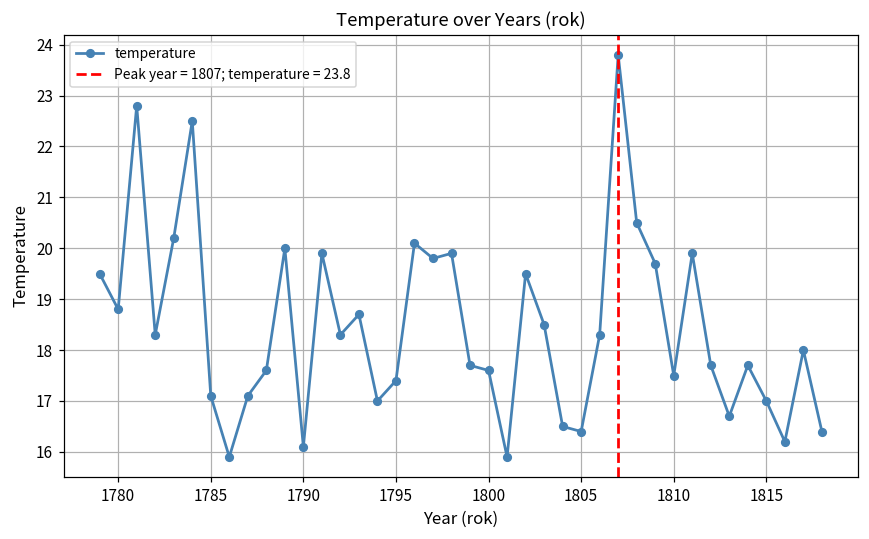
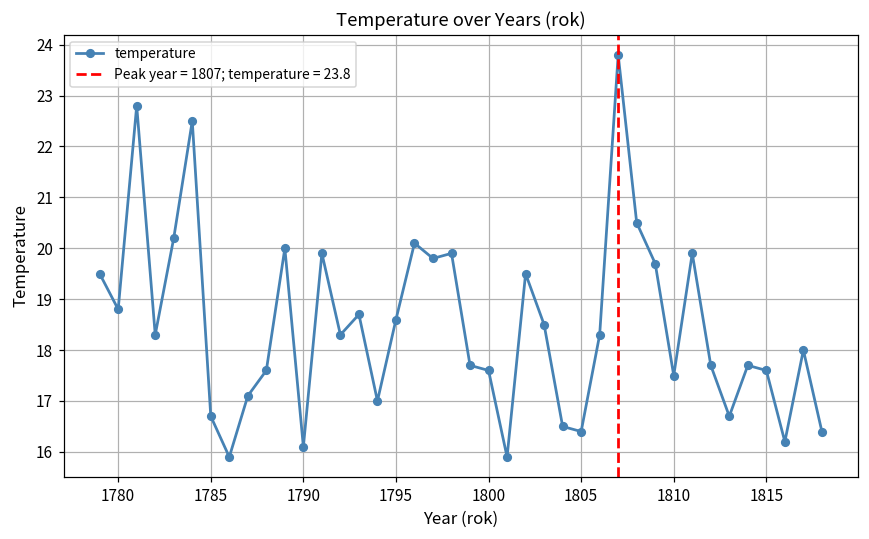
1785: 17.1 -> 16.7
1795: 17.4 -> 18.6
1815: 17.0 -> 17.6
